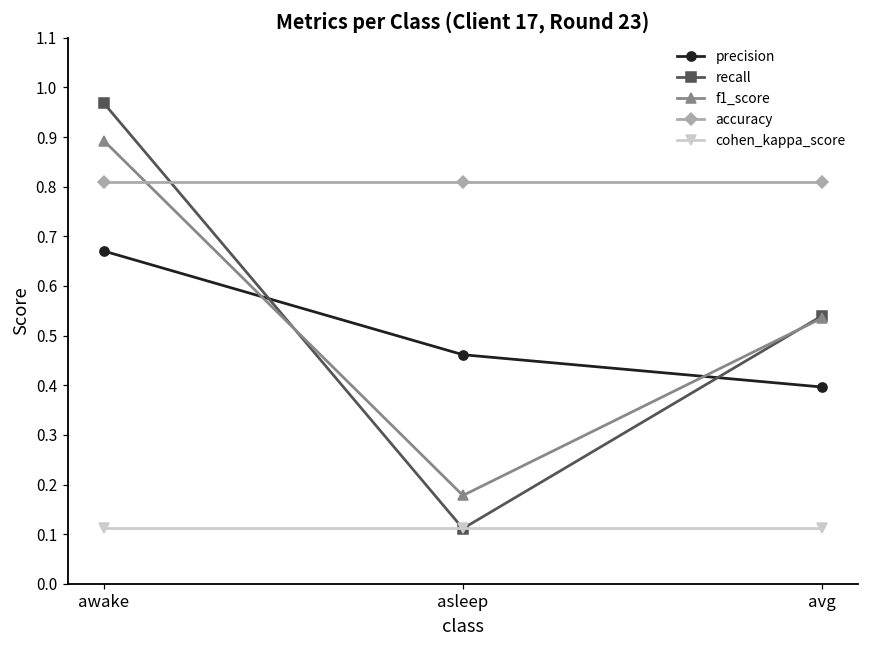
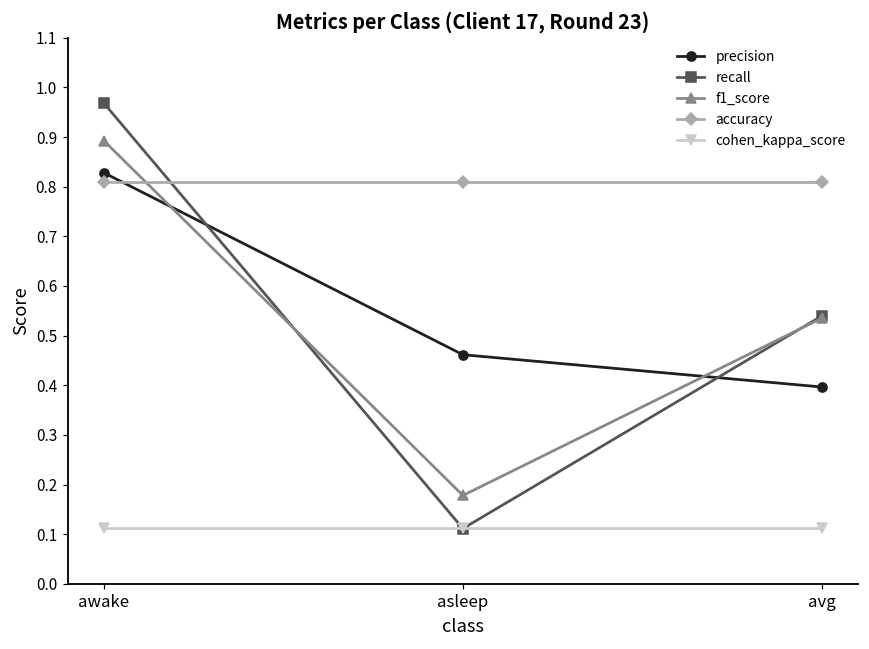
precision, awake: 0.67 -> 0.83
